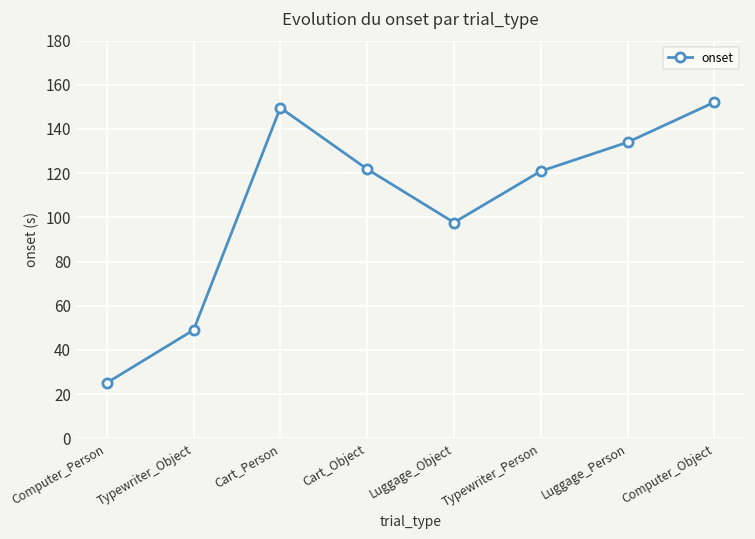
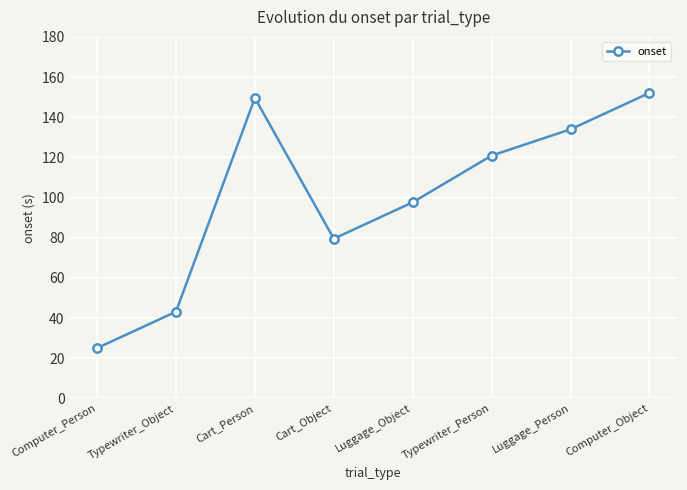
Typewriter_Object: 49 -> 43
Cart_Object: 122 -> 80
